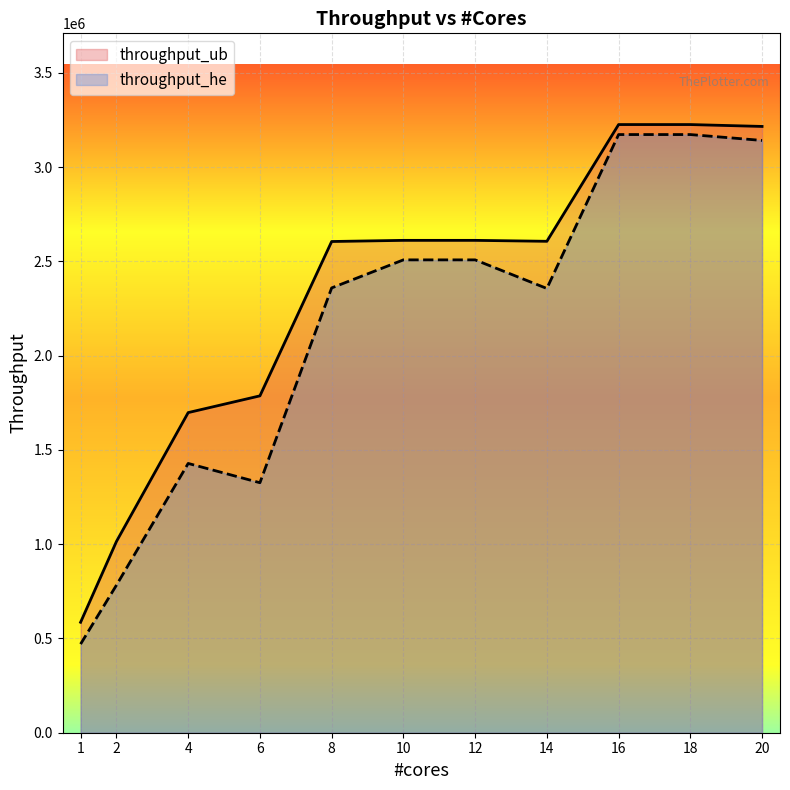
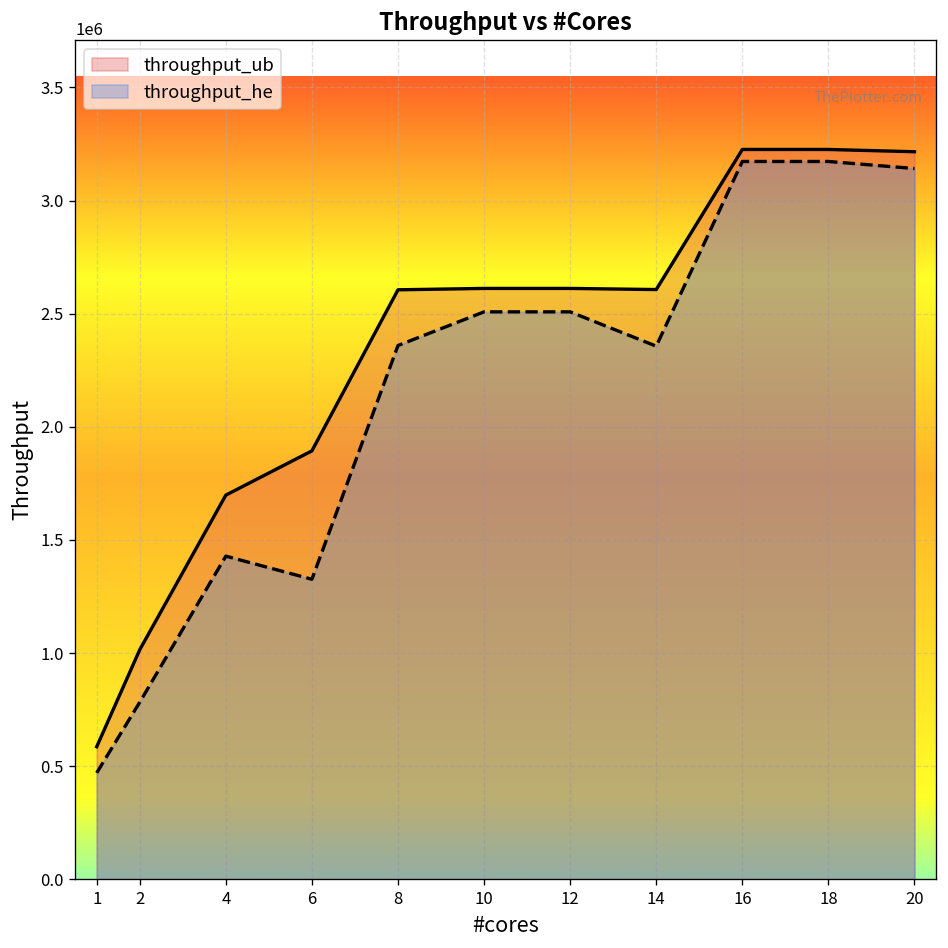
throughput_ub, 6: 1790000 -> 1890000
